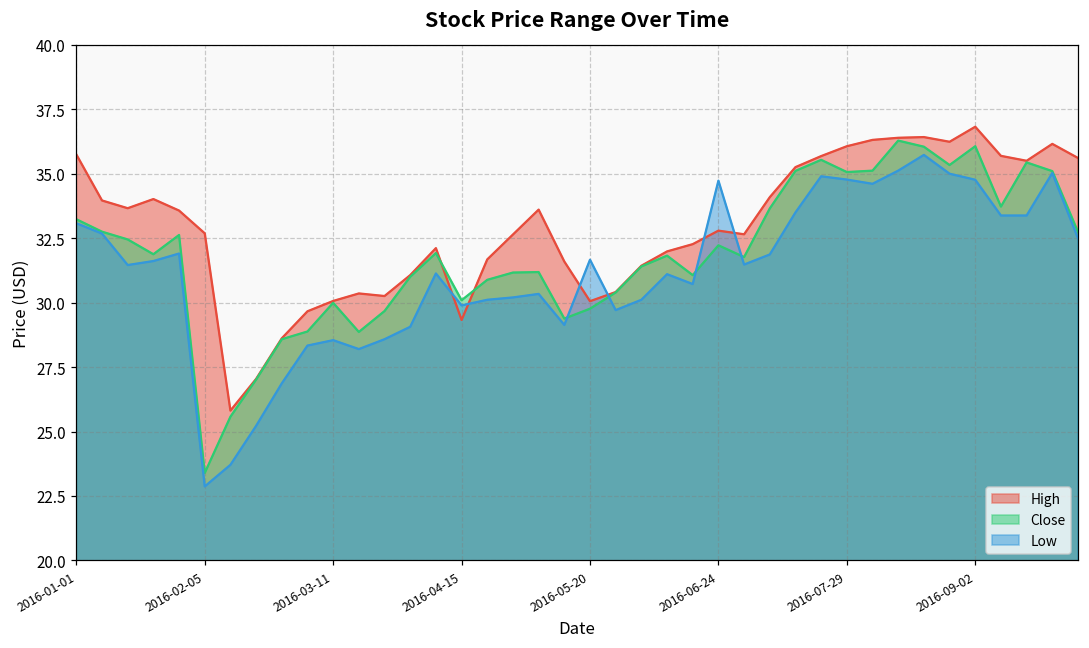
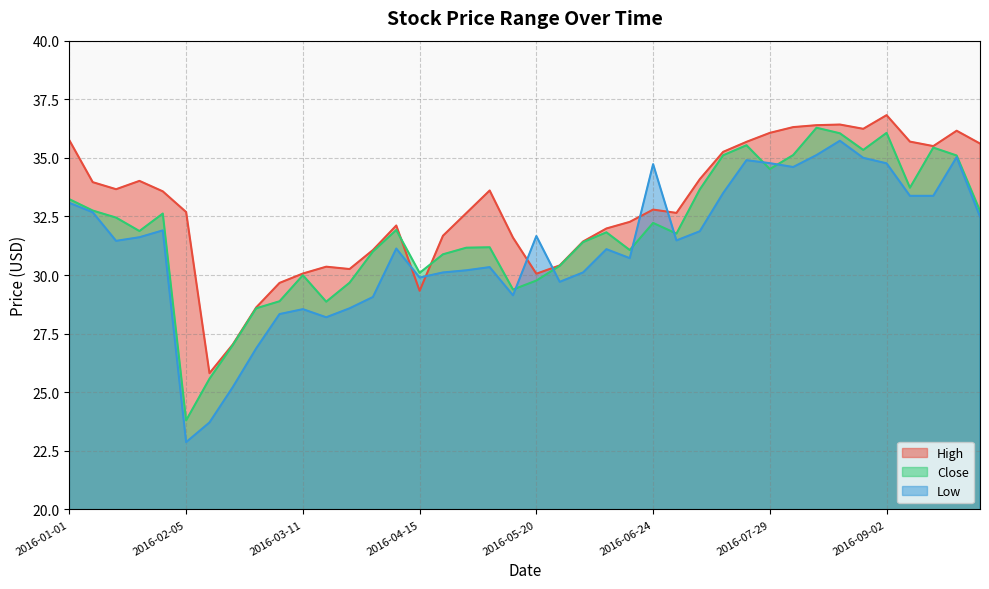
Close, 2016-02-05: 23.4 -> 23.8
Close, 2016-07-29: 35.1 -> 34.5
